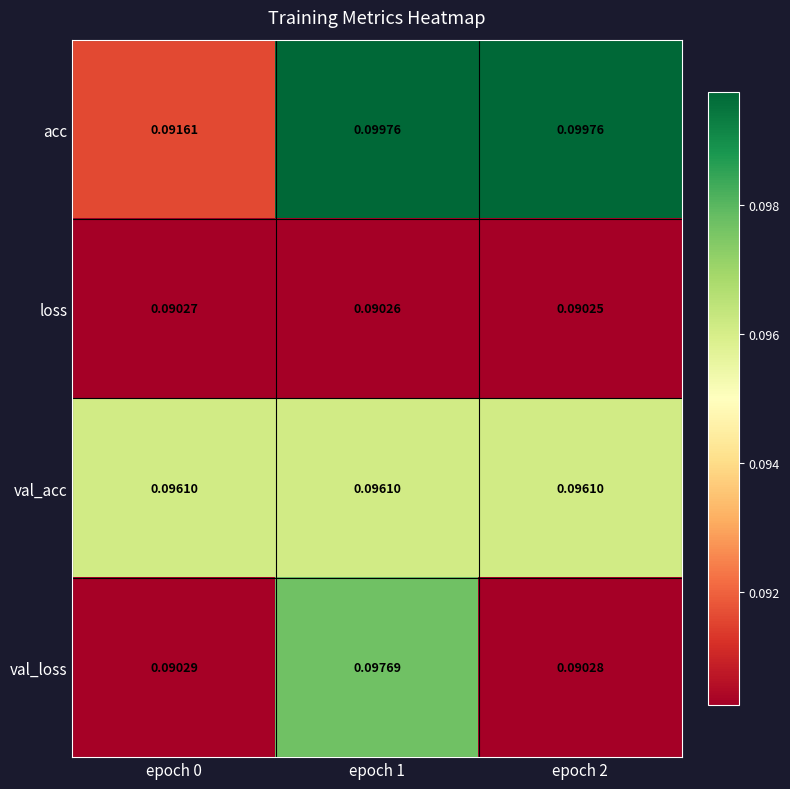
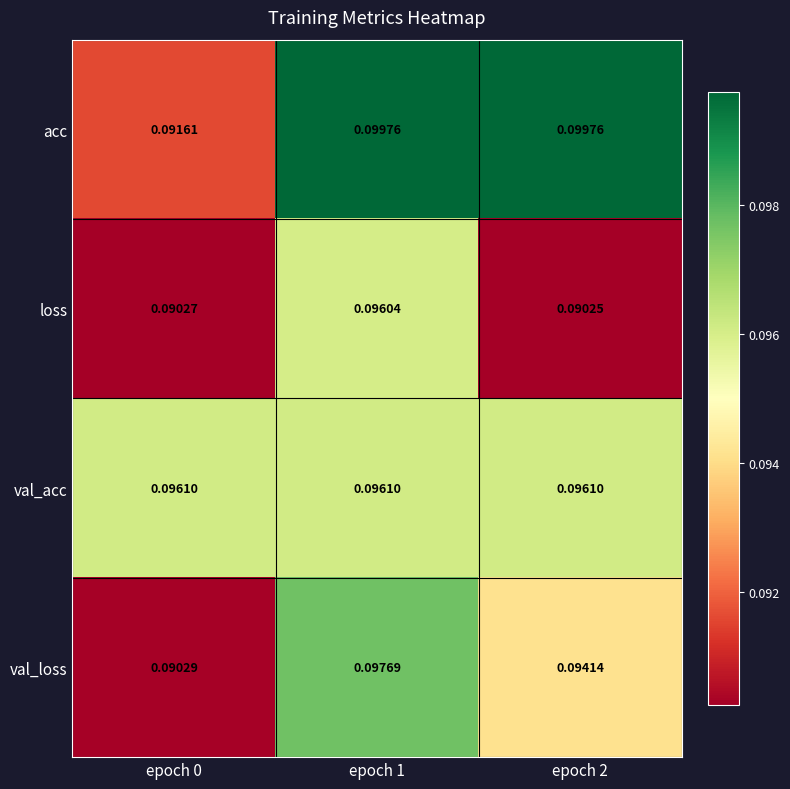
loss, epoch 1: 0.09026 -> 0.09604
val_loss, epoch 2: 0.09028 -> 0.09414
